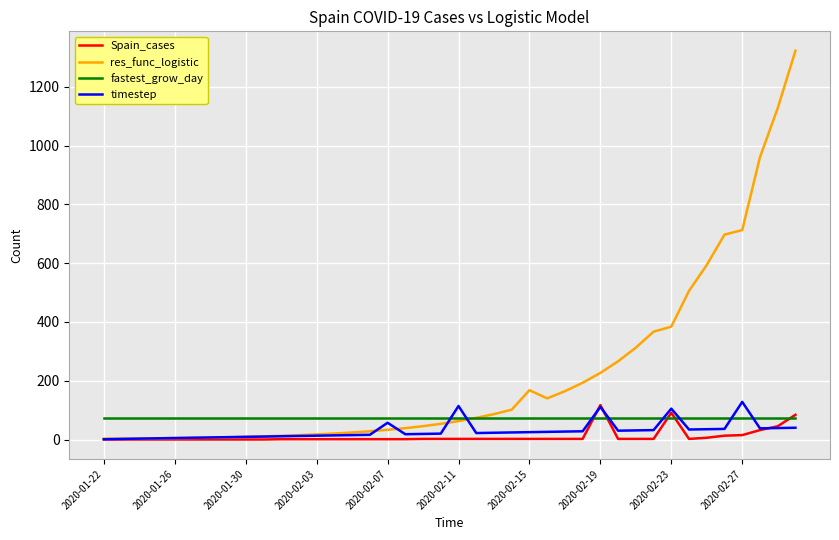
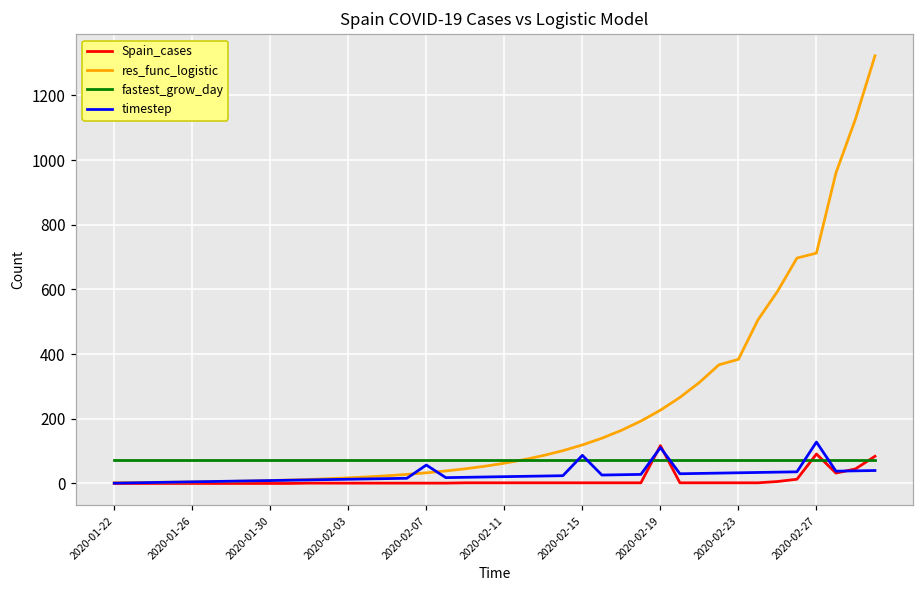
timestep, 2020-02-11: 110 -> 20
res_func_logistic, 2020-02-15: 170 -> 120
timestep, 2020-02-15: 30 -> 90
Spain_cases, 2020-02-23: 90 -> 0
timestep, 2020-02-23: 110 -> 30
Spain_cases, 2020-02-27: 20 -> 90
